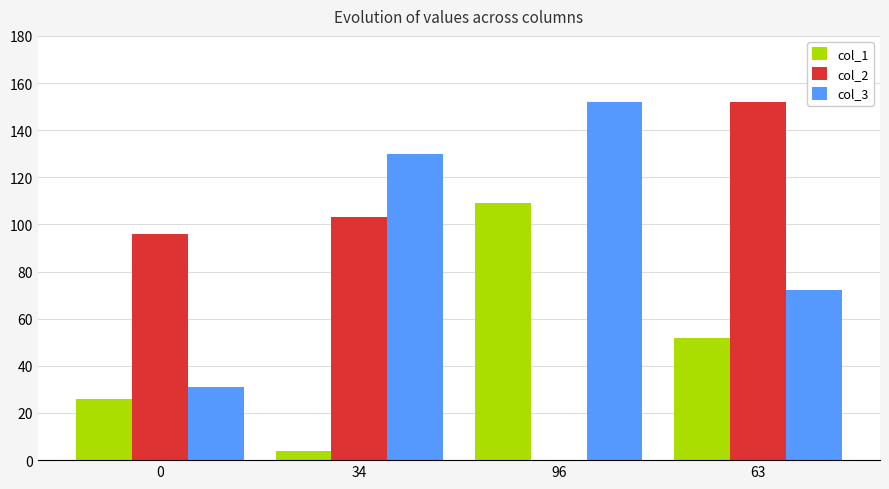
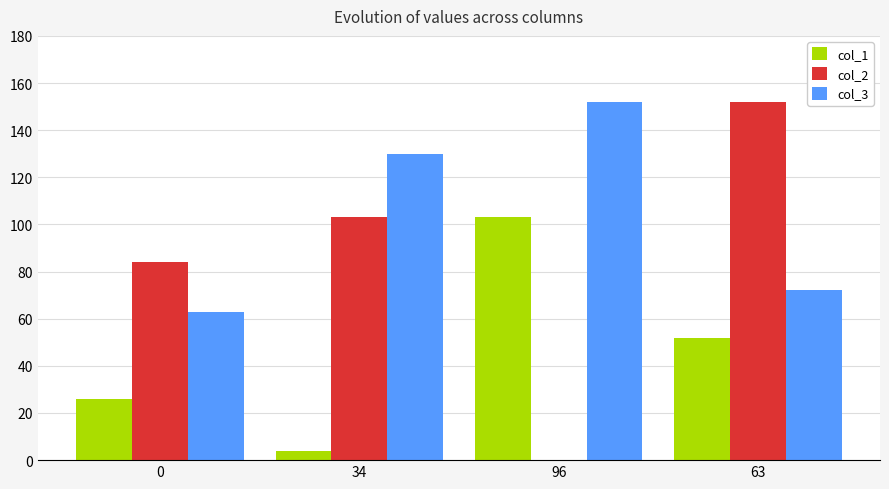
col_2, 0: 96 -> 84
col_3, 0: 31 -> 63
col_1, 96: 109 -> 103
